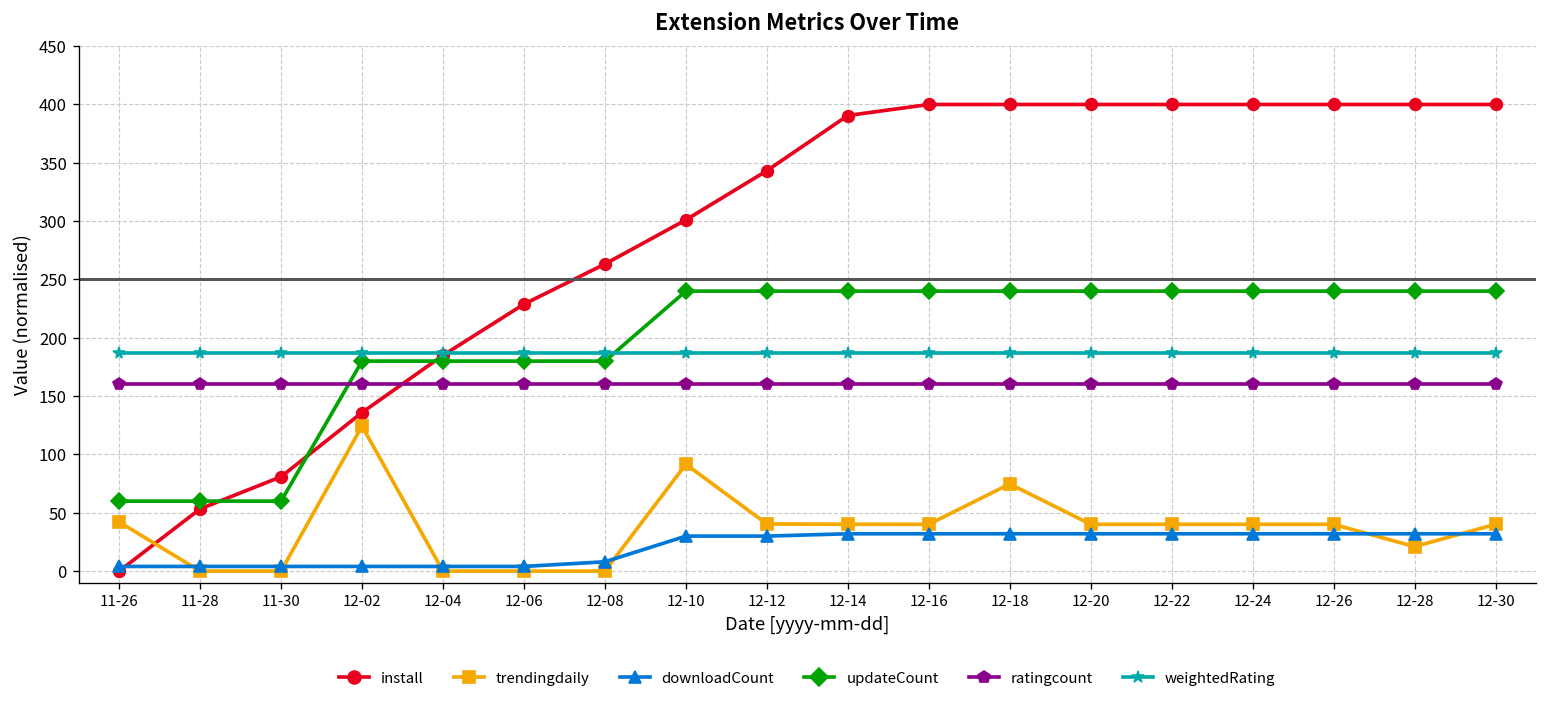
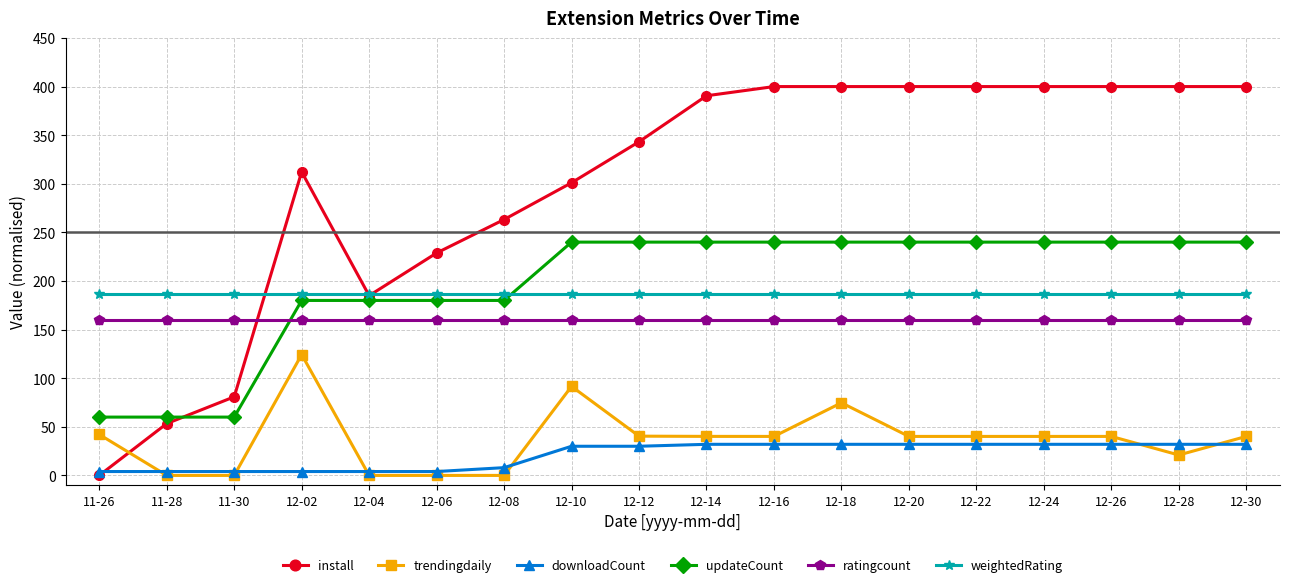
install, 12-02: 140 -> 310
